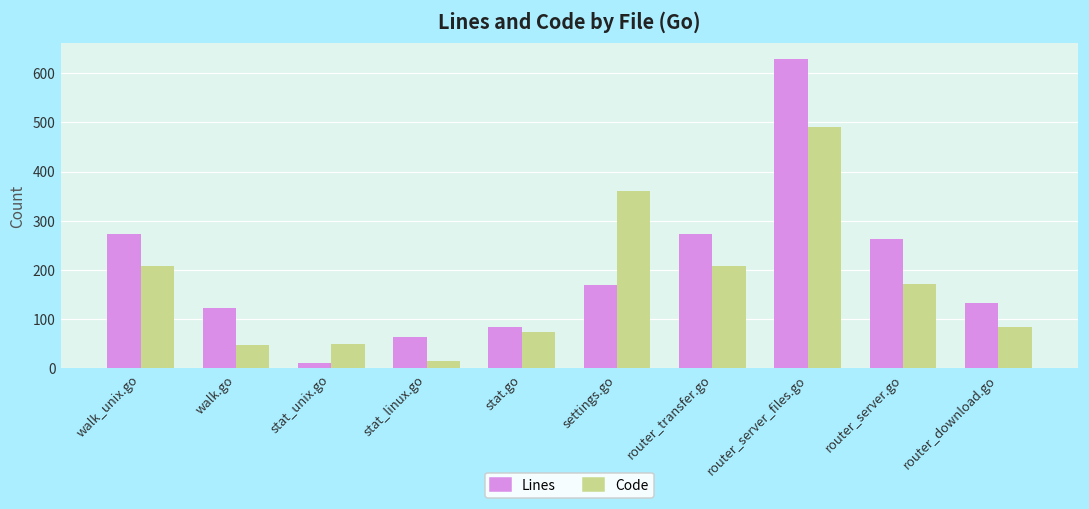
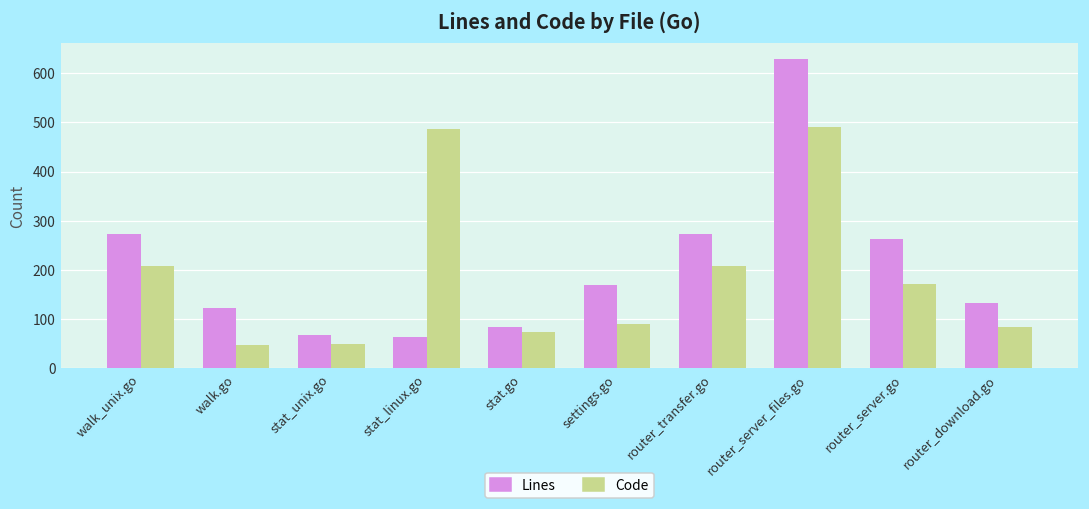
Lines, stat_unix.go: 10 -> 70
Code, stat_linux.go: 20 -> 490
Code, settings.go: 360 -> 90
